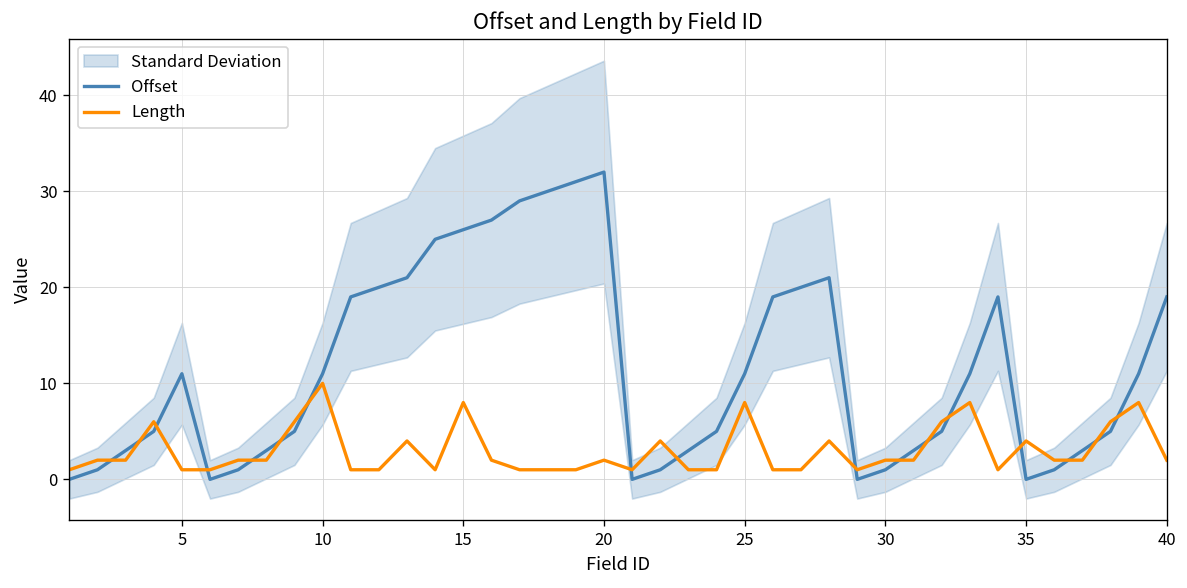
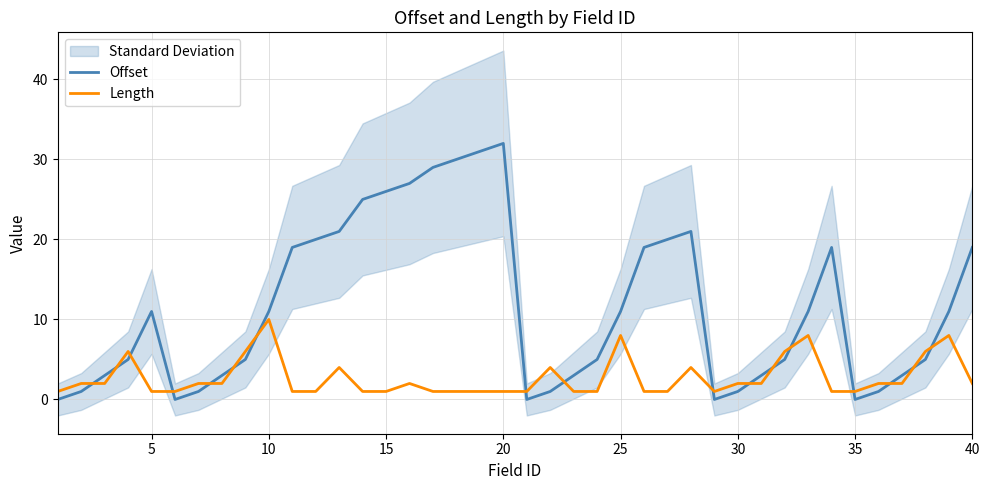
Length, 15: 8 -> 1
Length, 20: 2 -> 1
Length, 35: 4 -> 1
